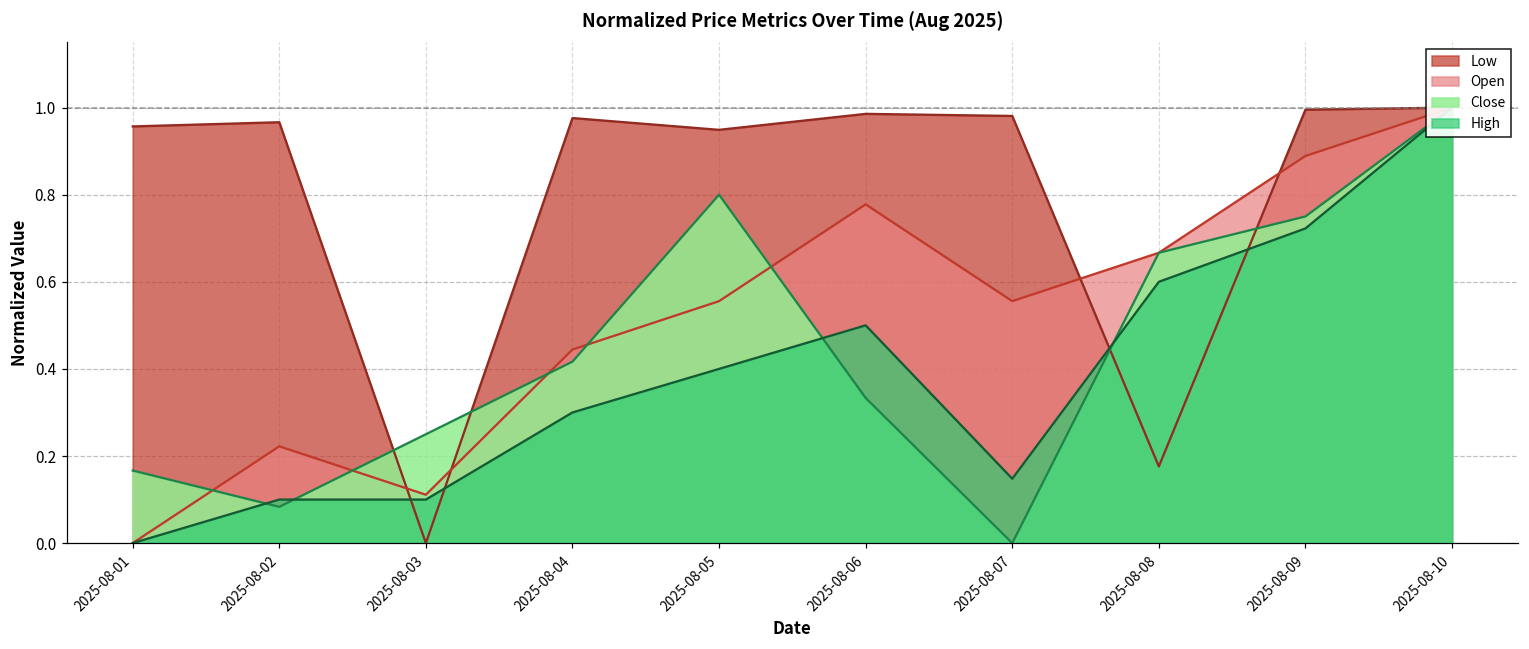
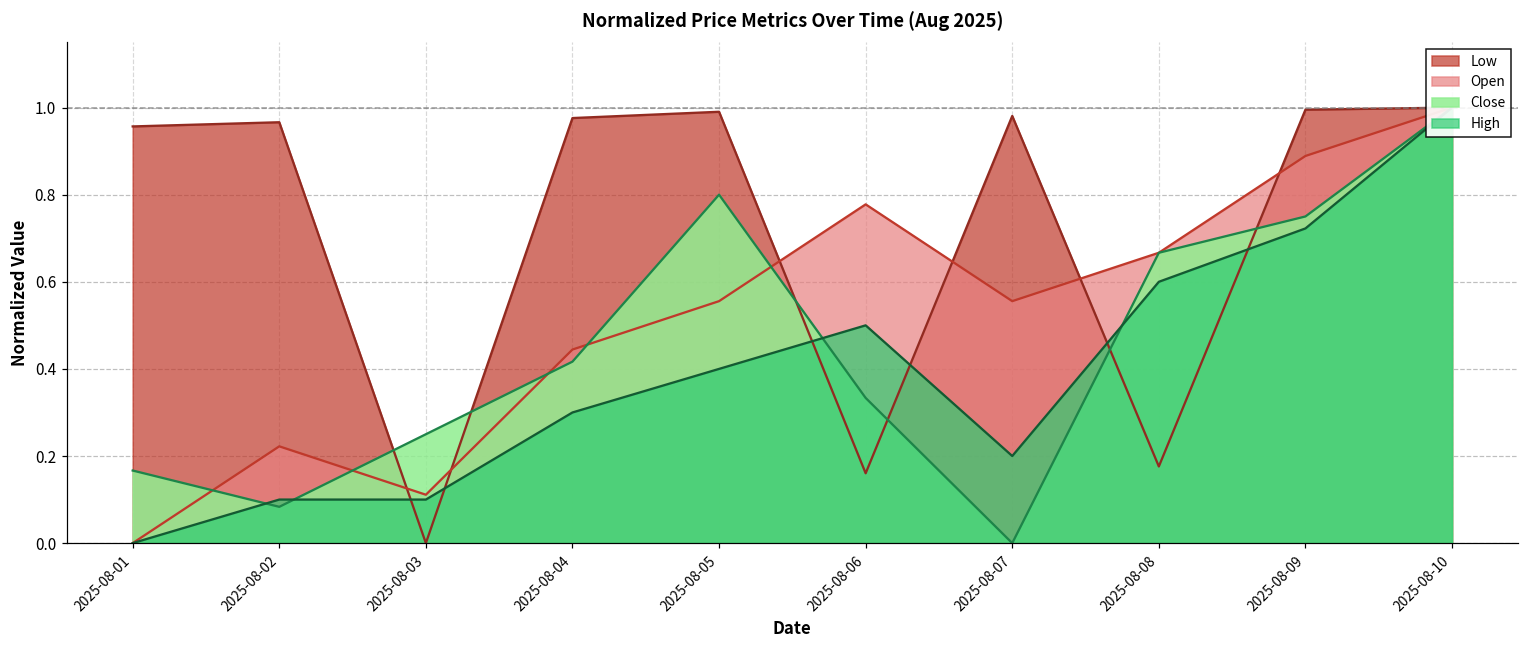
Low, 2025-08-05: 0.95 -> 0.99
Low, 2025-08-06: 0.99 -> 0.16
High, 2025-08-07: 0.15 -> 0.20
